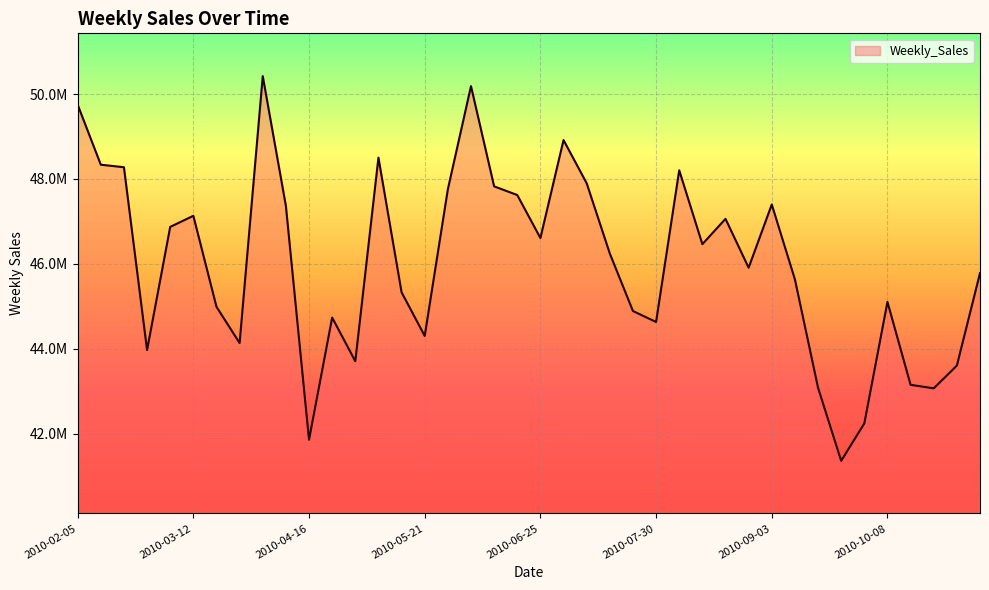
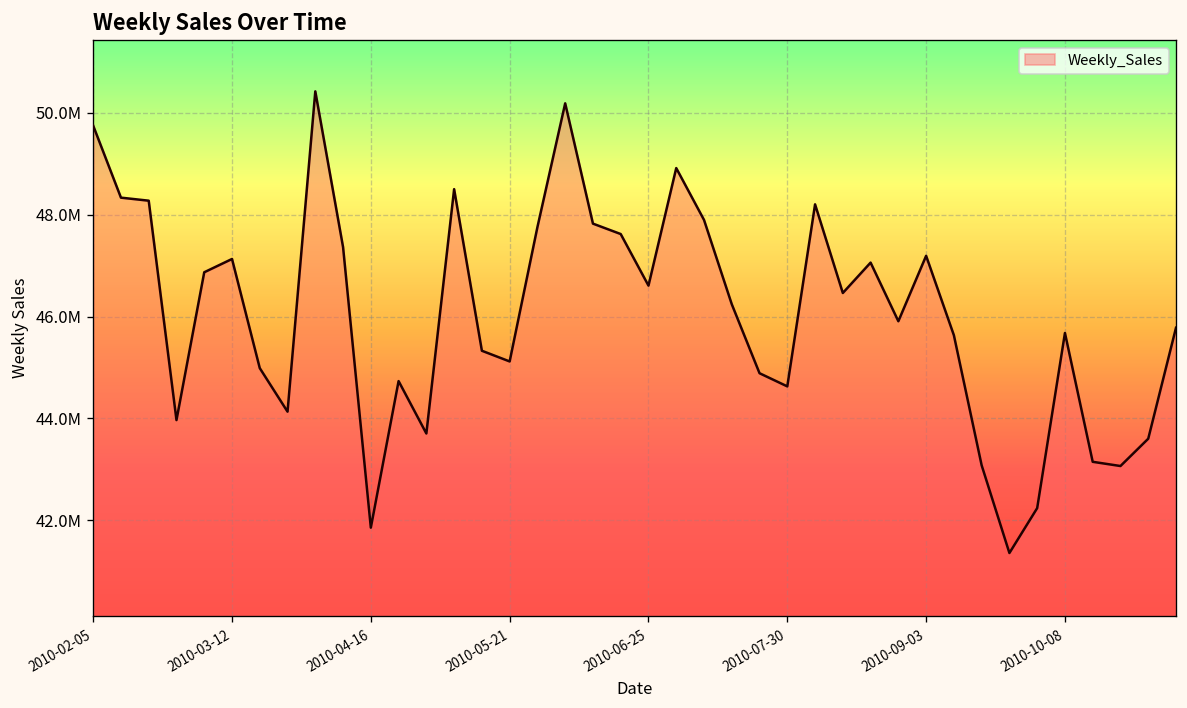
2010-05-21: 44300000 -> 45100000
2010-09-03: 47400000 -> 47200000
2010-10-08: 45100000 -> 45700000
